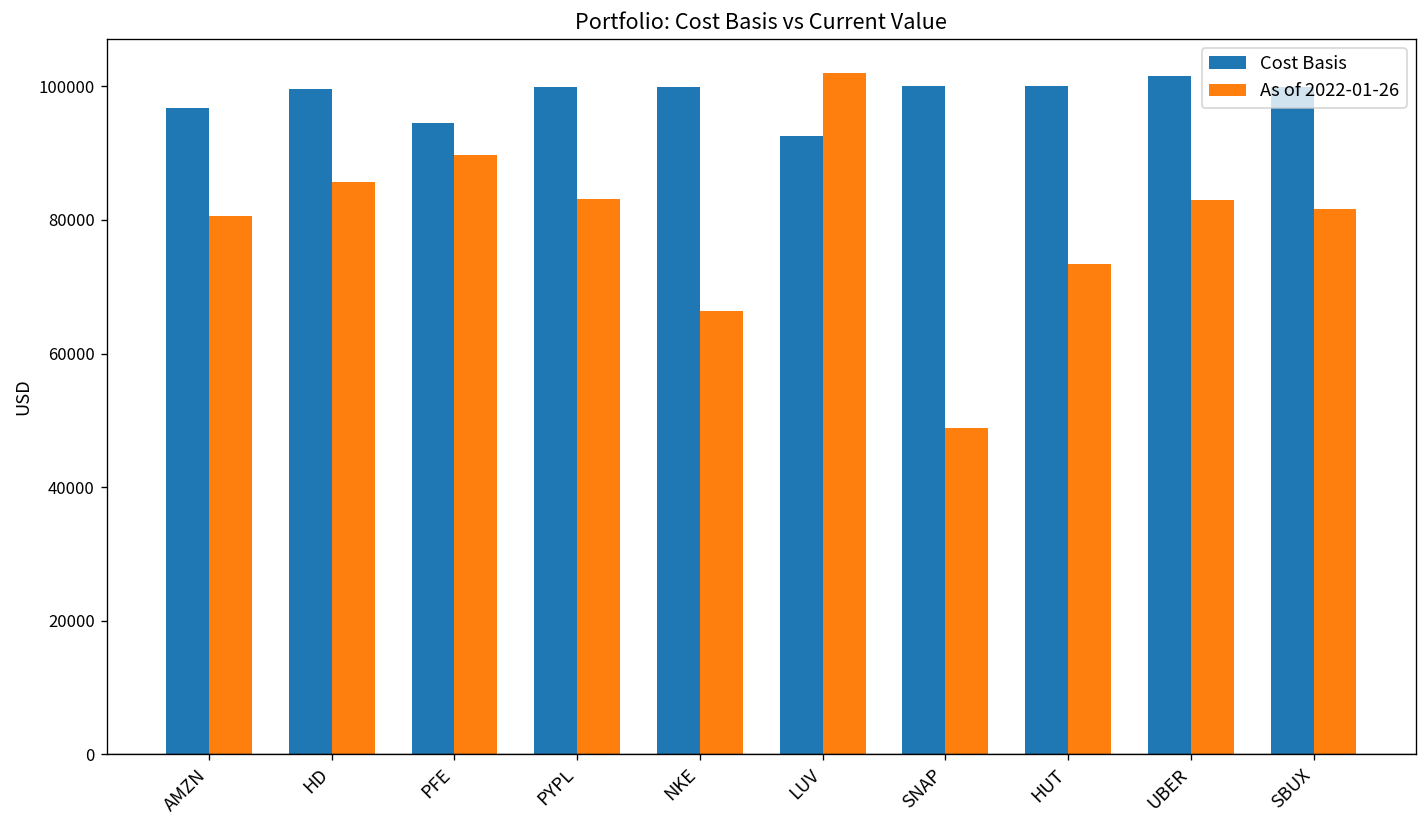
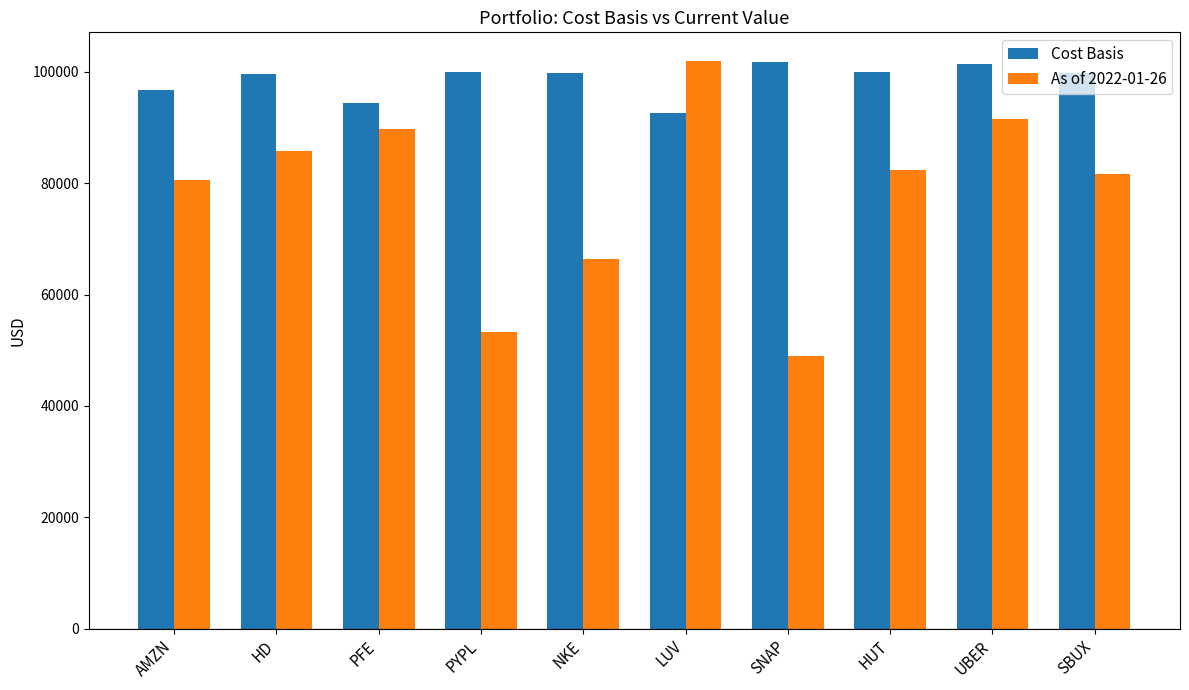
As of 2022-01-26, PYPL: 83000 -> 53000
Cost Basis, SNAP: 100000 -> 102000
As of 2022-01-26, HUT: 73000 -> 82000
As of 2022-01-26, UBER: 83000 -> 92000
